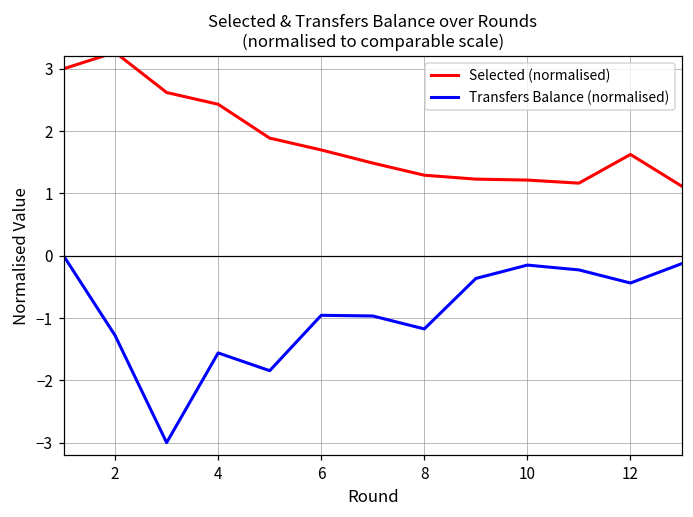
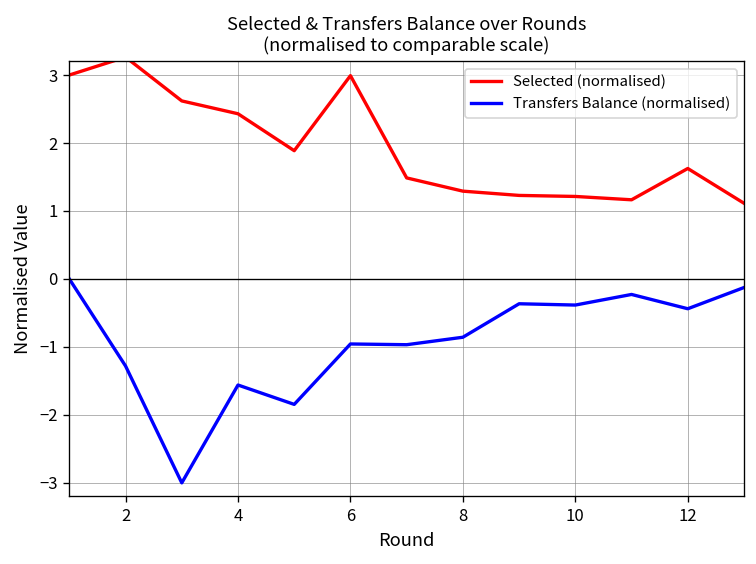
Selected (normalised), 6: 1.7 -> 3.0
Transfers Balance (normalised), 8: -1.2 -> -0.9
Transfers Balance (normalised), 10: -0.2 -> -0.4
